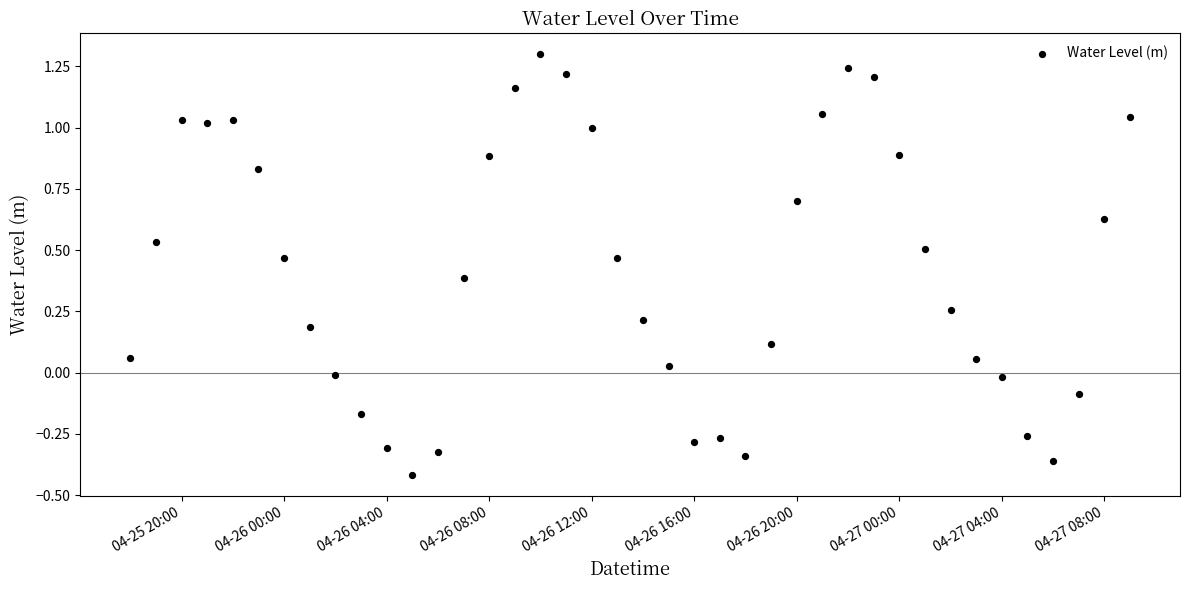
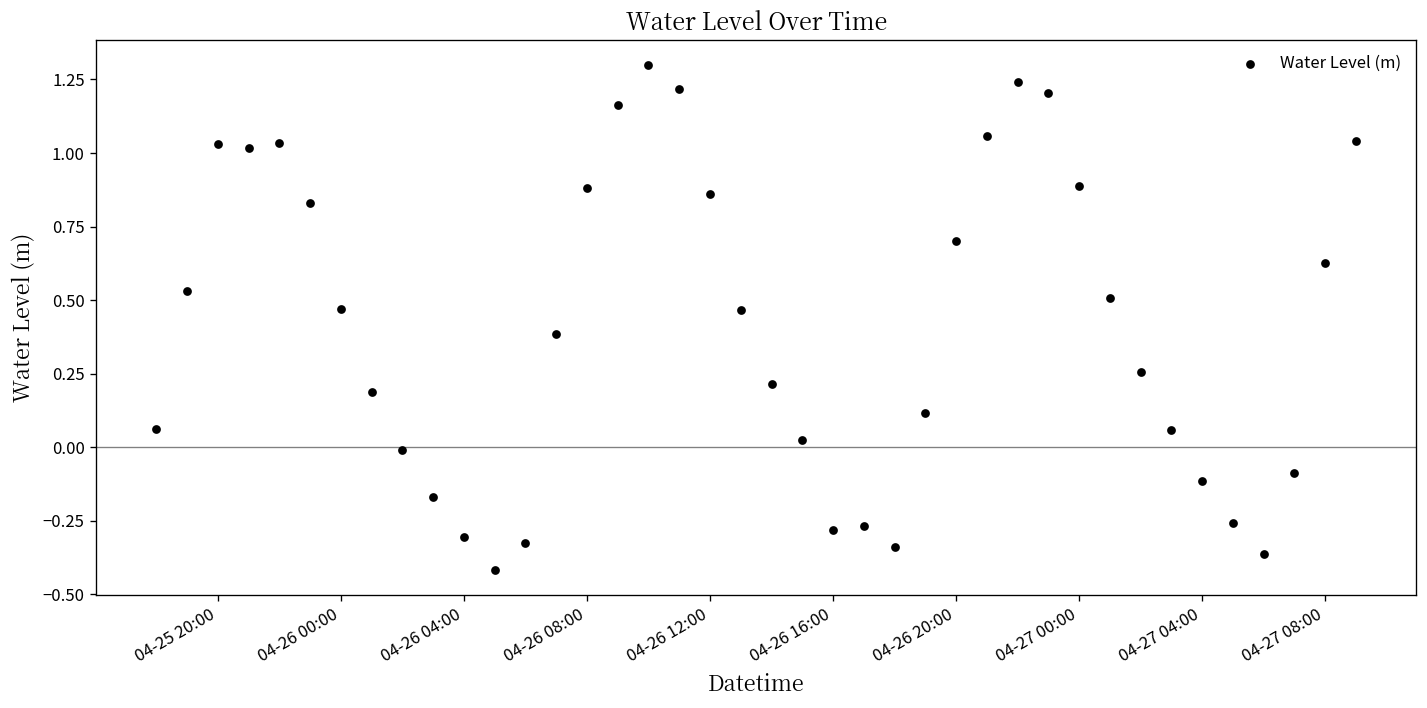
04-26 12:00: 1.00 -> 0.86
04-27 04:00: -0.02 -> -0.12
